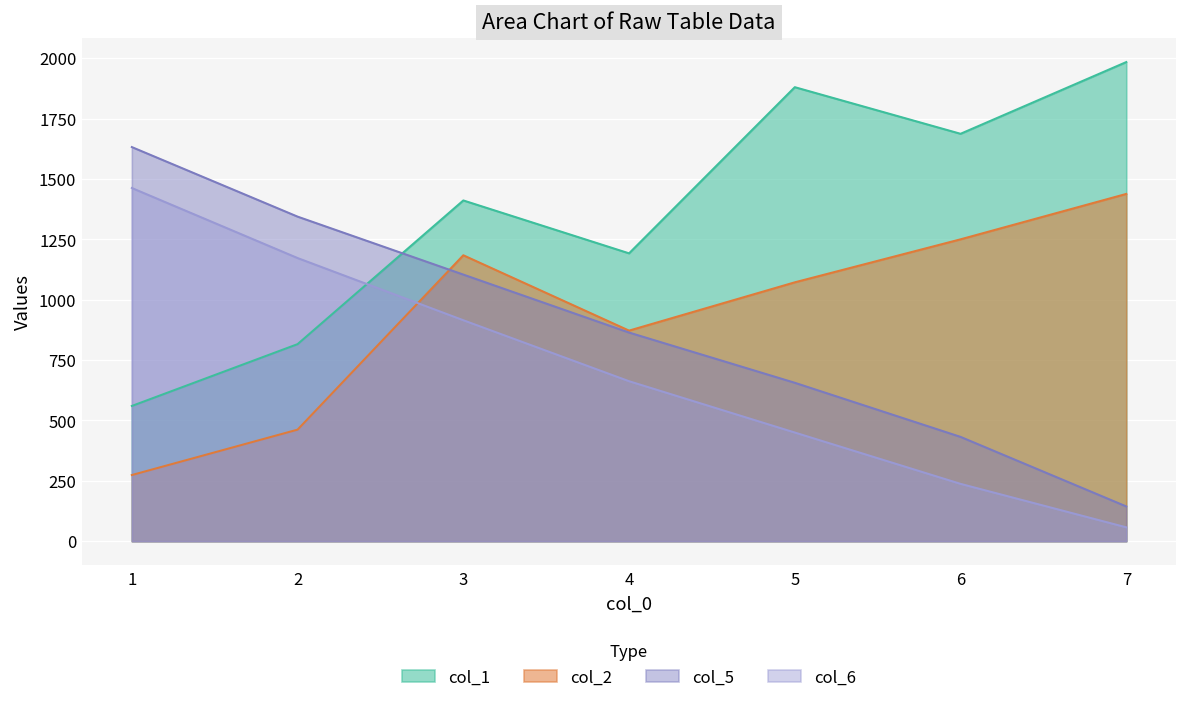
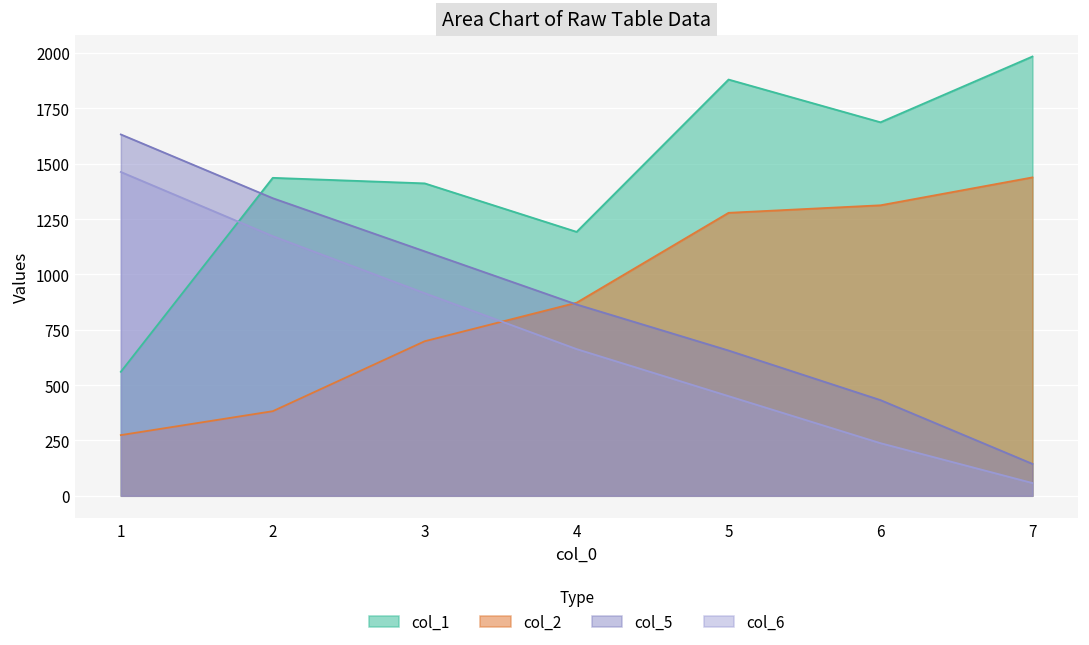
col_1, 2: 820 -> 1440
col_2, 2: 460 -> 380
col_2, 3: 1180 -> 700
col_2, 5: 1070 -> 1280
col_2, 6: 1250 -> 1310
